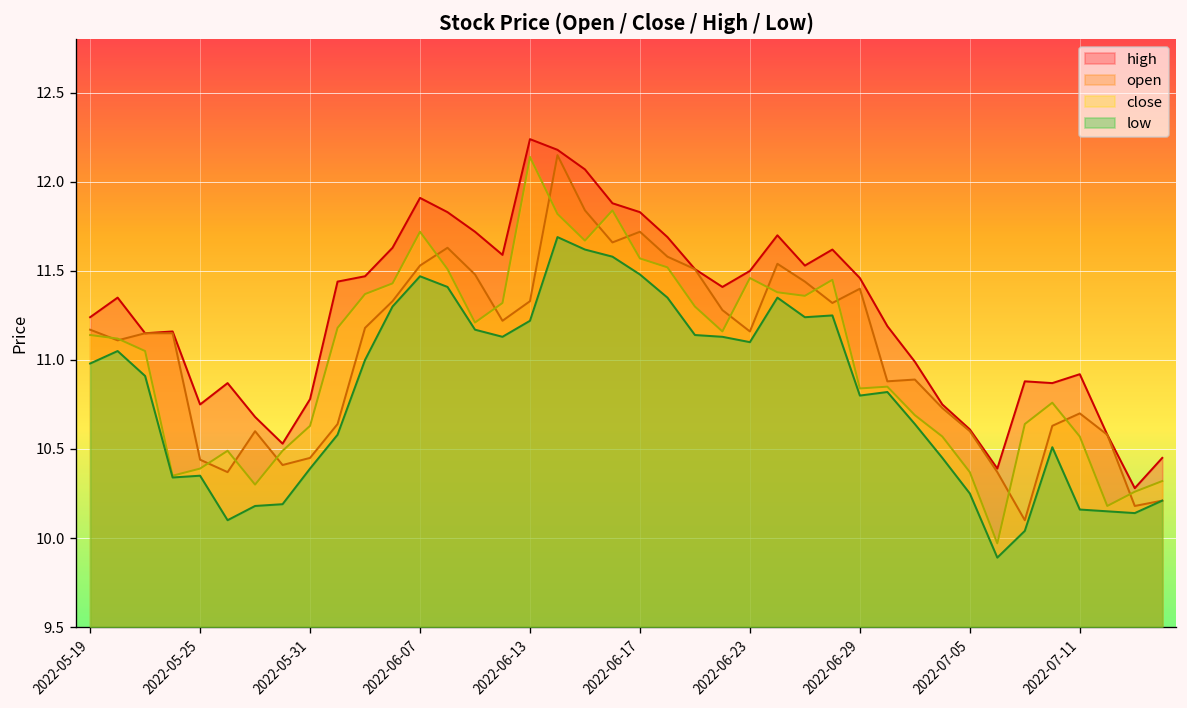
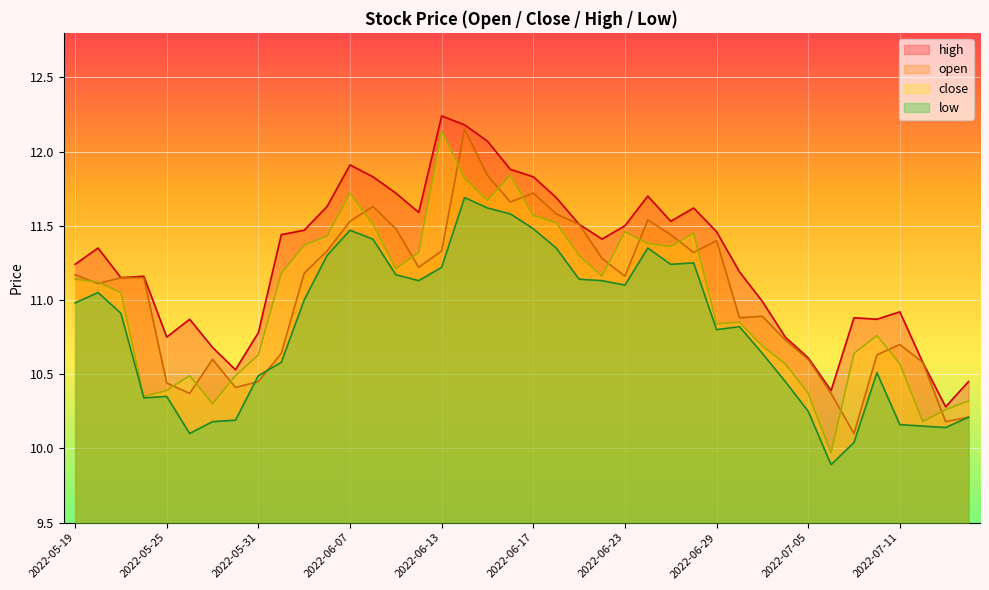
low, 2022-05-31: 10.39 -> 10.49
